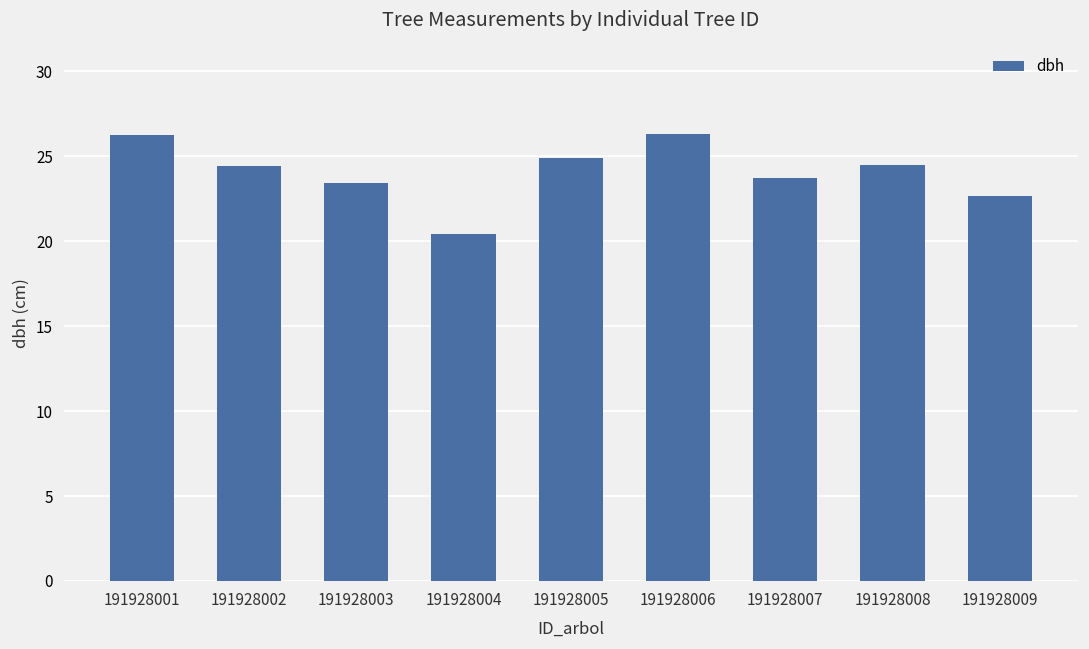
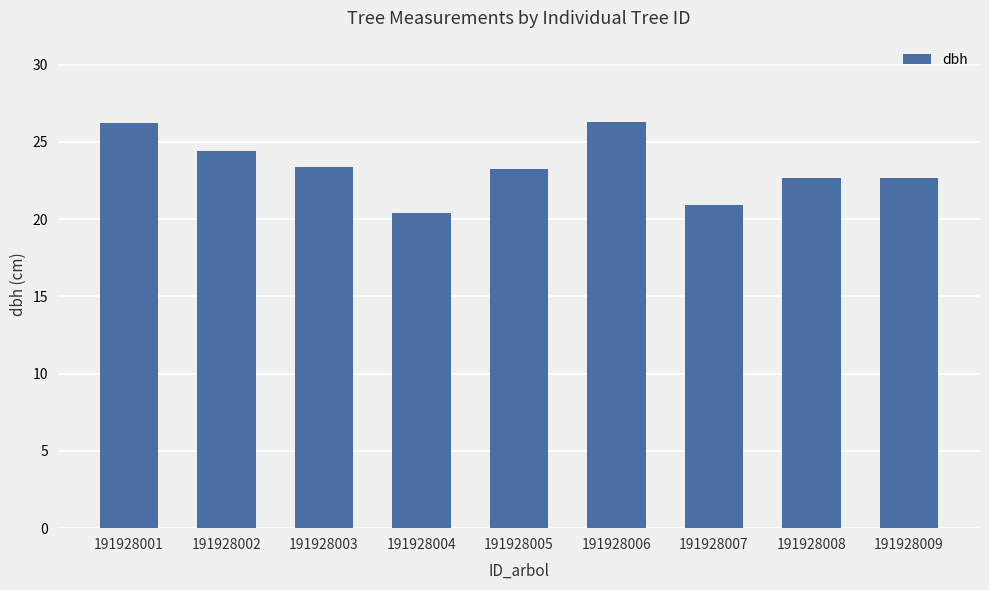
191928005: 24.9 -> 23.3
191928007: 23.7 -> 20.9
191928008: 24.5 -> 22.7
